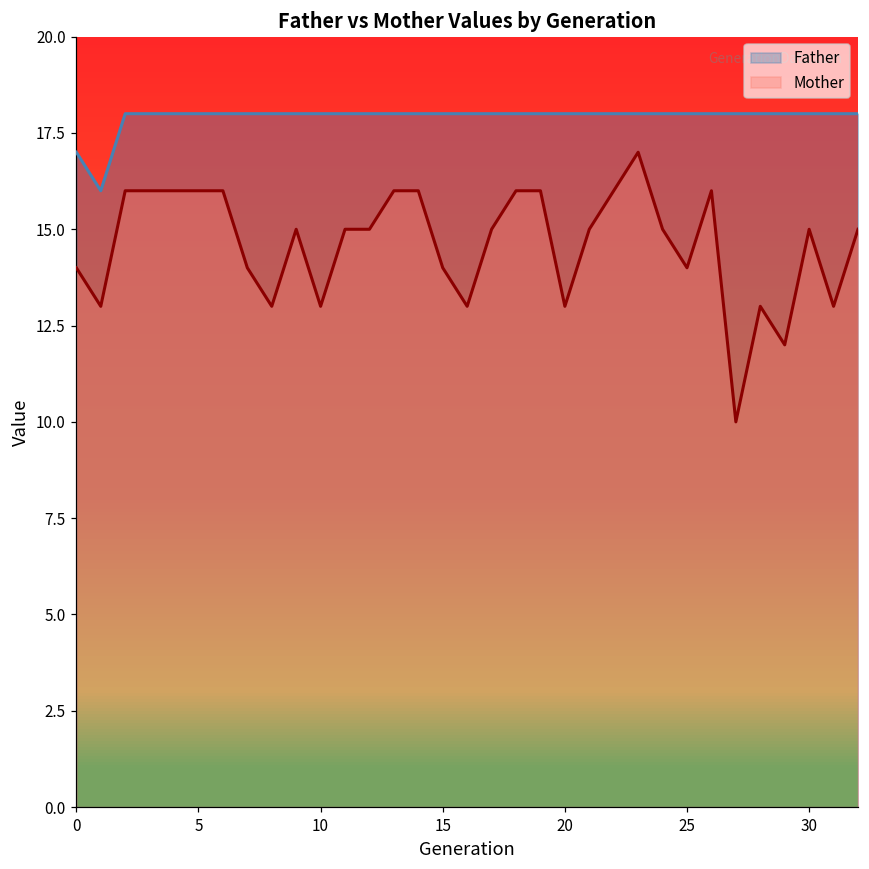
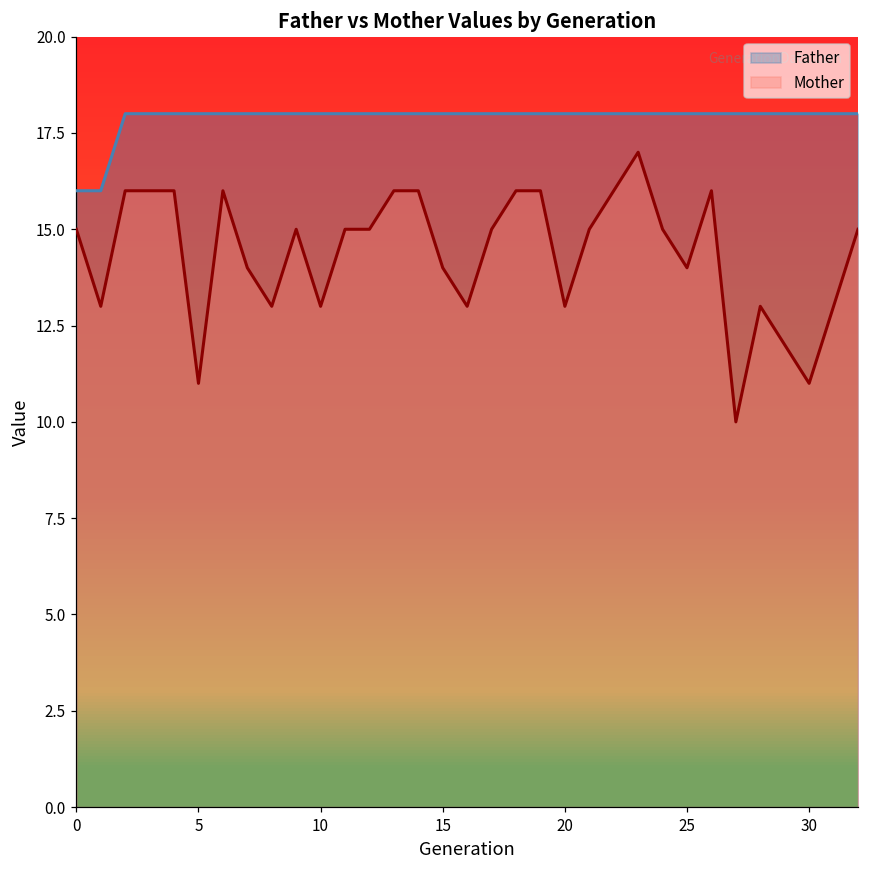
Father, 0: 17 -> 16
Mother, 0: 14 -> 15
Mother, 5: 16 -> 11
Mother, 30: 15 -> 11
